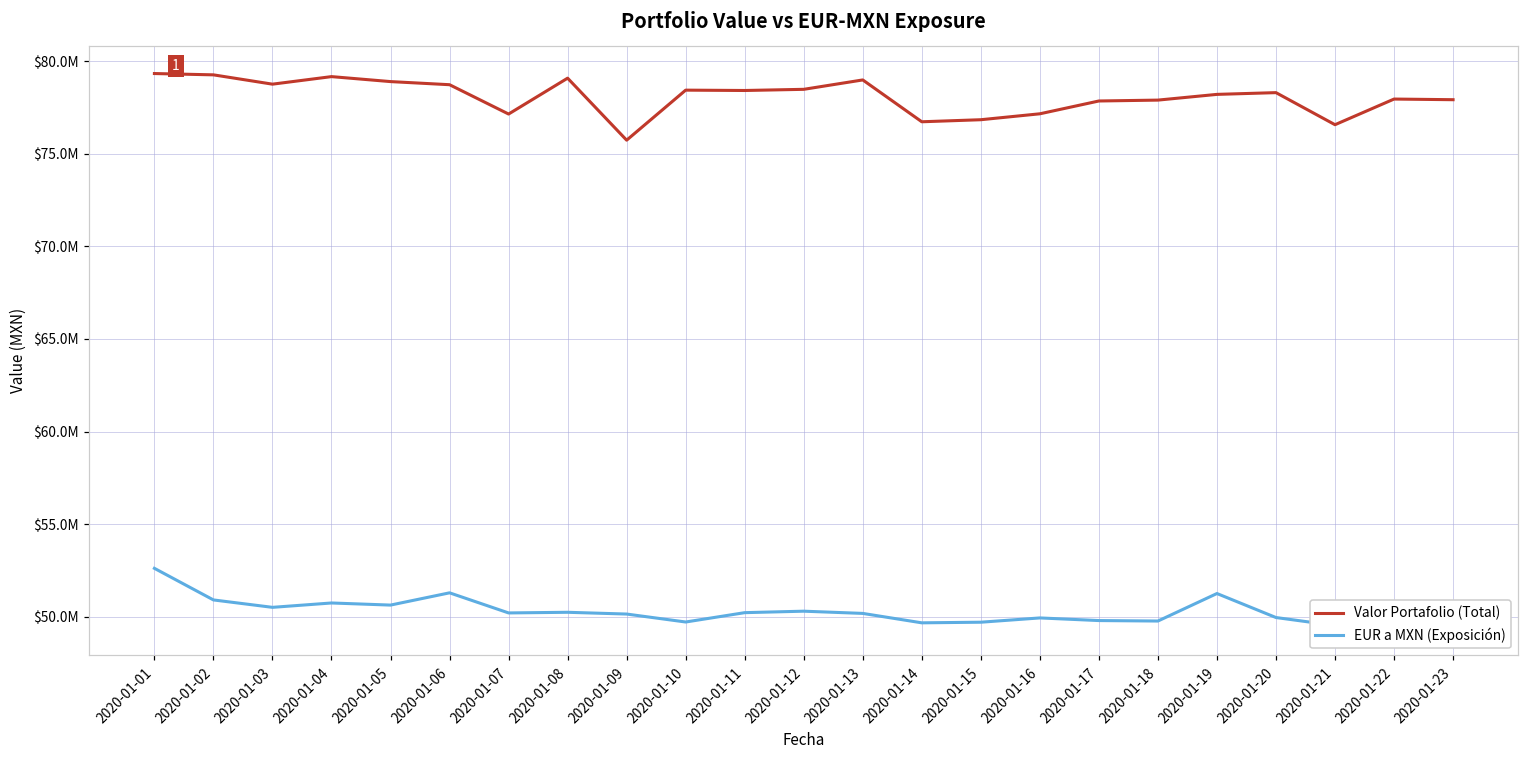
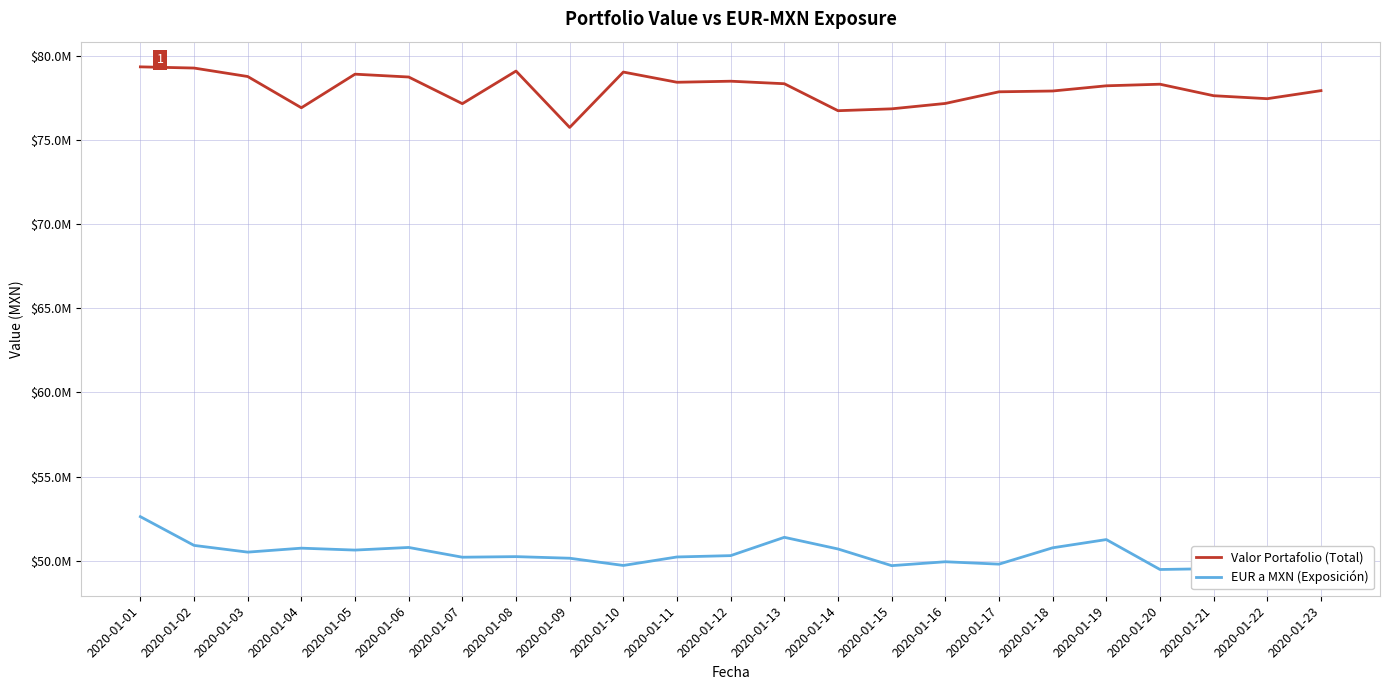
Valor Portafolio (Total), 2020-01-04: $79200000 -> $76900000
EUR a MXN (Exposición), 2020-01-06: $51300000 -> $50800000
Valor Portafolio (Total), 2020-01-10: $78400000 -> $79000000
Valor Portafolio (Total), 2020-01-13: $79000000 -> $78300000
EUR a MXN (Exposición), 2020-01-13: $50200000 -> $51400000
EUR a MXN (Exposición), 2020-01-14: $49700000 -> $50700000
EUR a MXN (Exposición), 2020-01-18: $49800000 -> $50800000
EUR a MXN (Exposición), 2020-01-20: $50000000 -> $49500000
Valor Portafolio (Total), 2020-01-21: $76600000 -> $77600000
Valor Portafolio (Total), 2020-01-22: $78000000 -> $77400000
